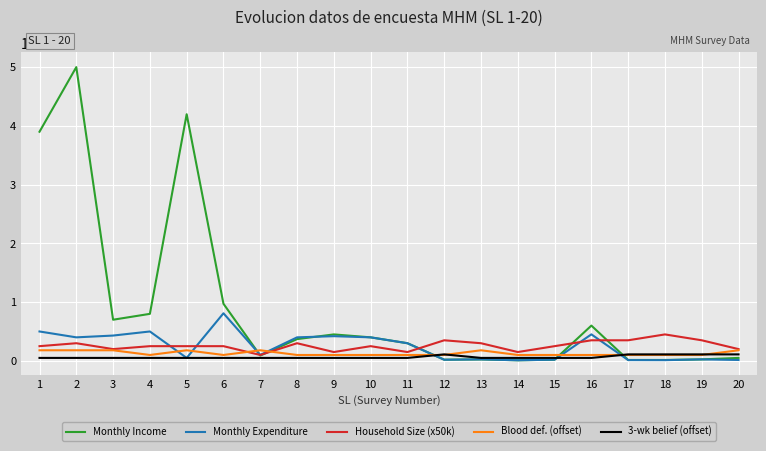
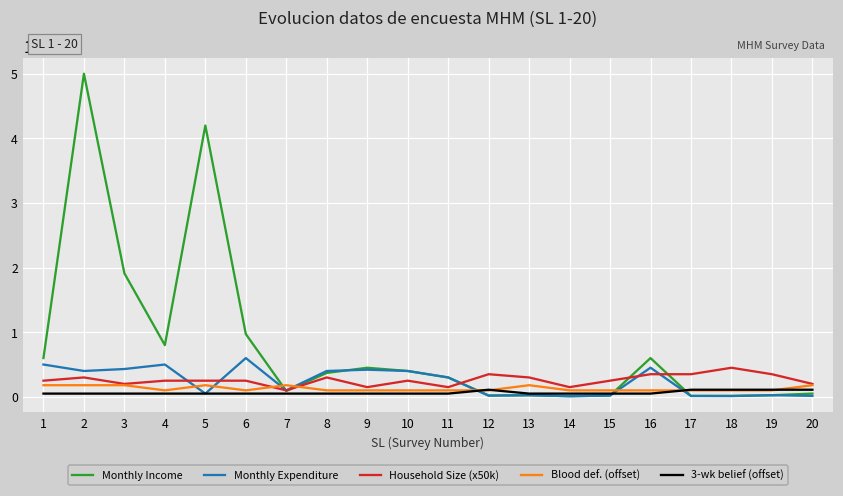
Monthly Income, 1: 3900000 -> 600000
Monthly Income, 3: 700000 -> 1900000
Monthly Expenditure, 6: 800000 -> 600000
